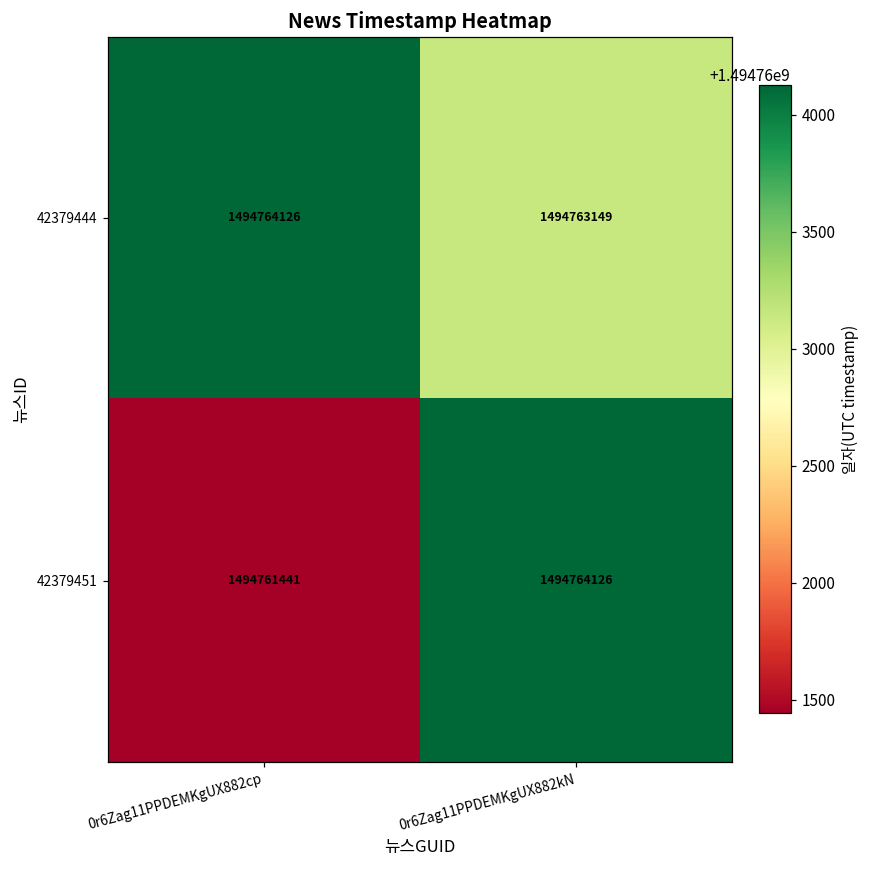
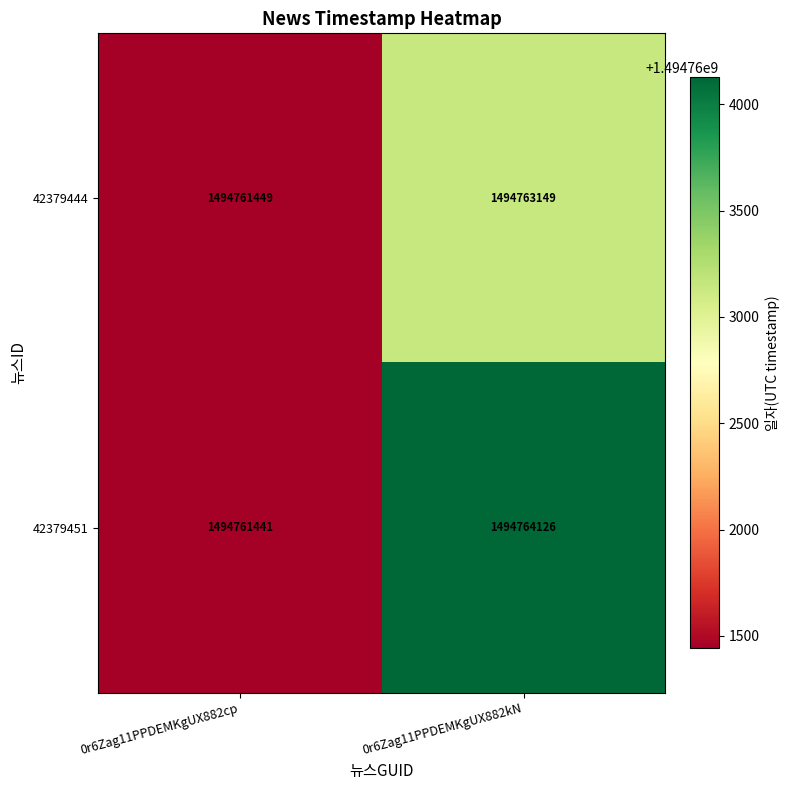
42379444, 0r6Zag11PPDEMKgUX882cp: 1494764126 -> 1494761449
